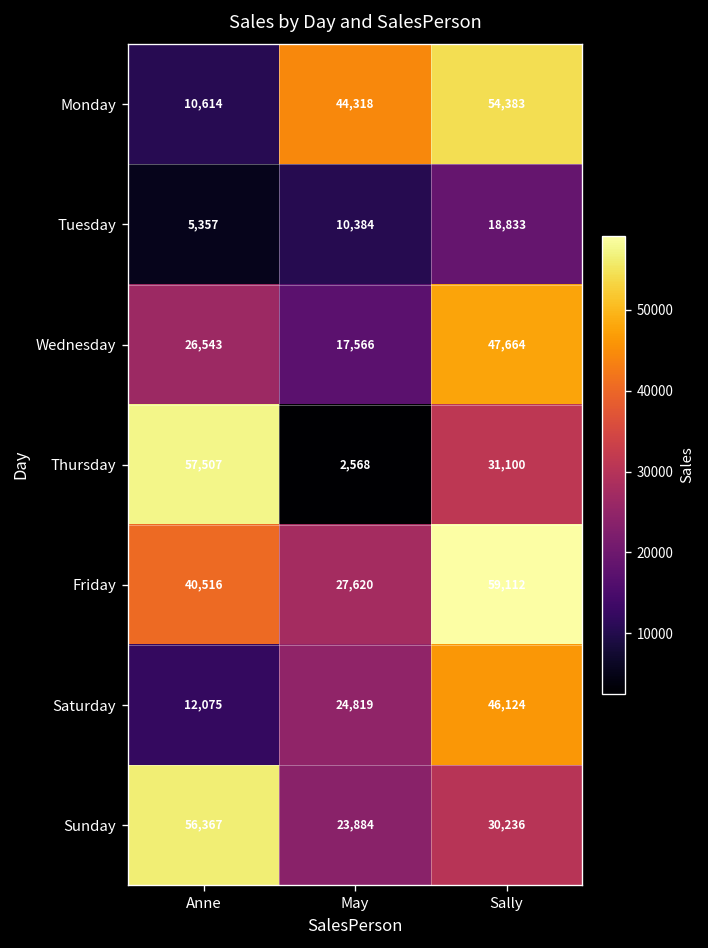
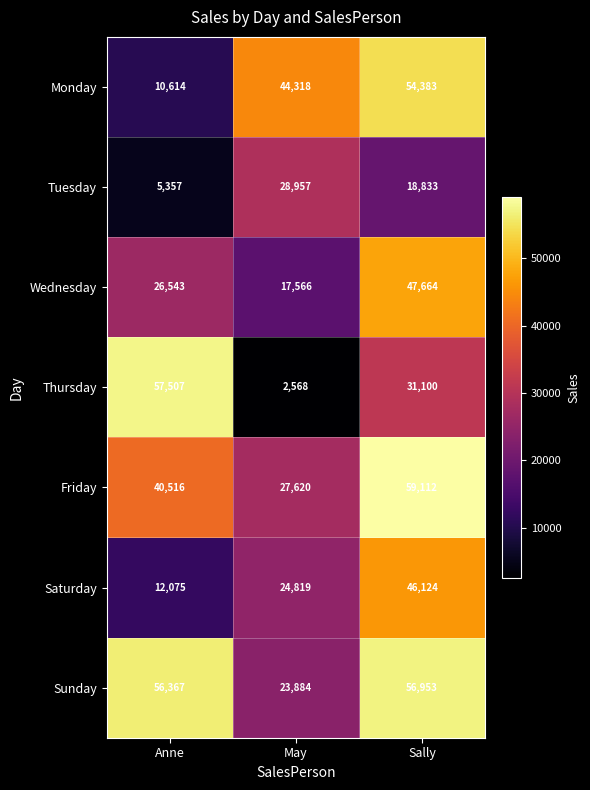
Tuesday, May: 10,384 -> 28,957
Sunday, Sally: 30,236 -> 56,953
